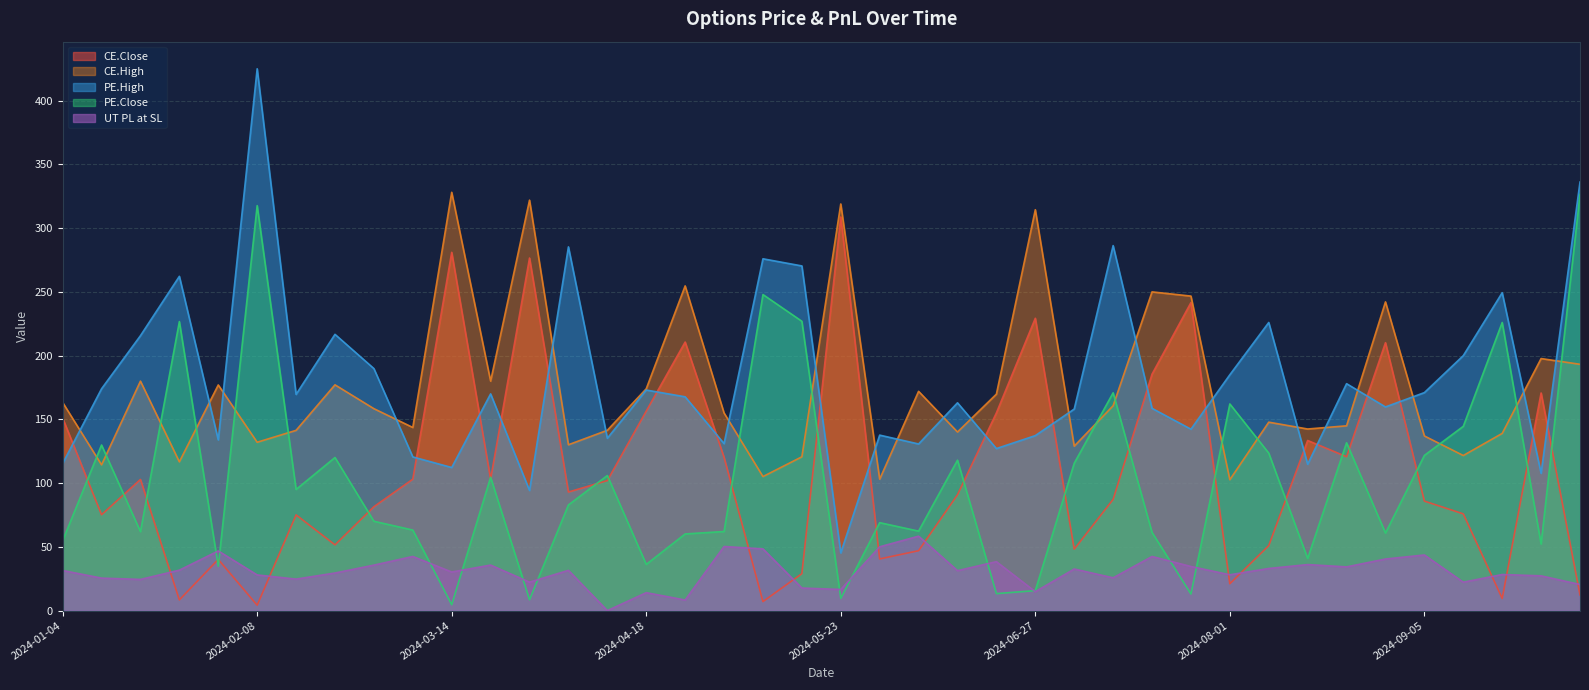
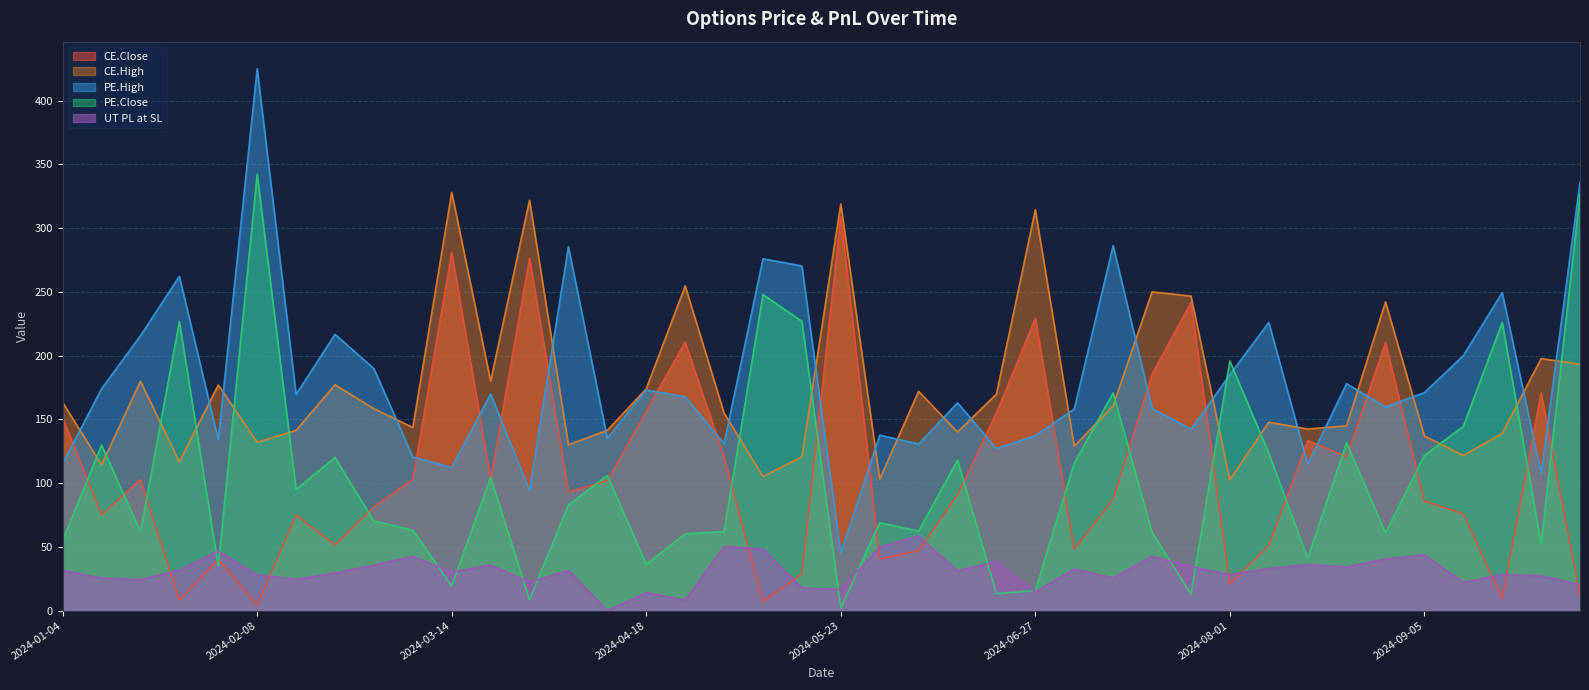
PE.Close, 2024-02-08: 318 -> 342
PE.Close, 2024-03-14: 5 -> 19
PE.Close, 2024-05-23: 10 -> 2
PE.Close, 2024-08-01: 162 -> 196
